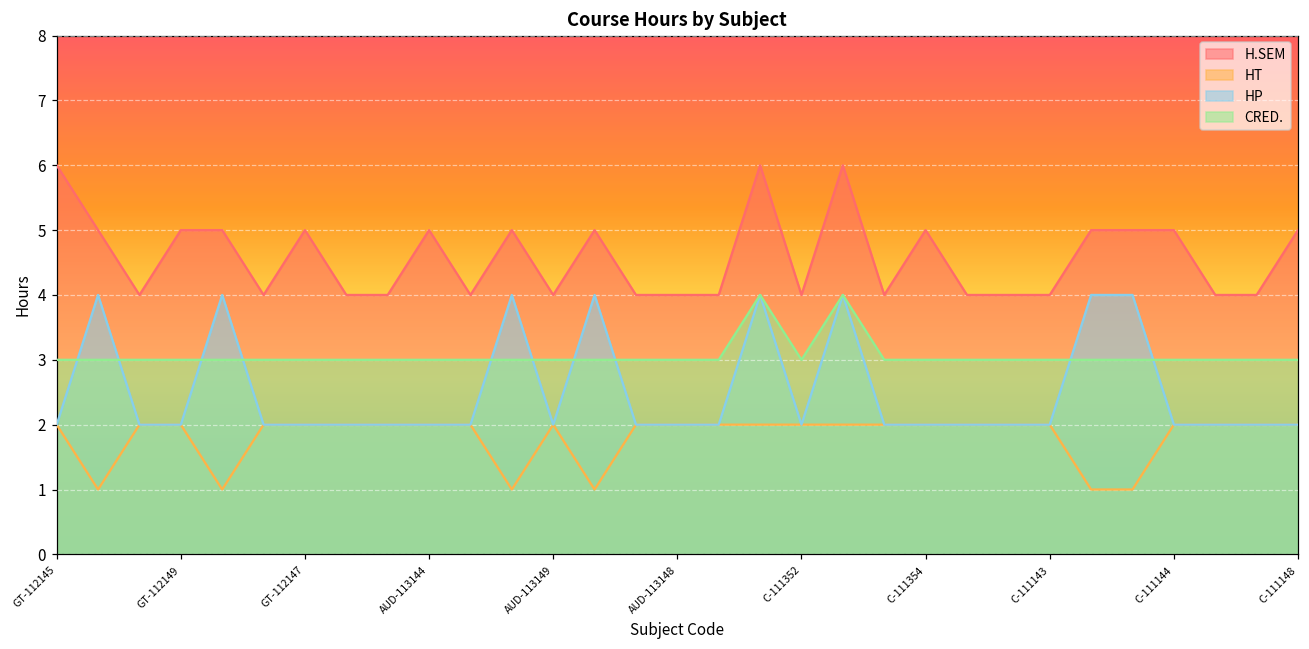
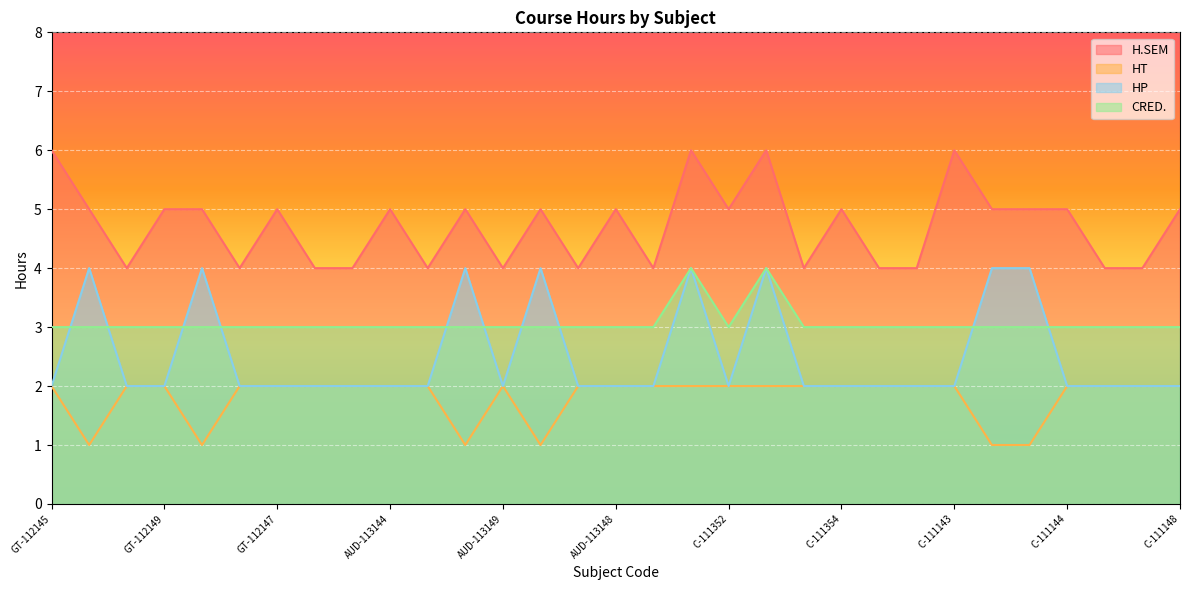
H.SEM, AUD-113148: 4 -> 5
H.SEM, C-111352: 4 -> 5
H.SEM, C-111143: 4 -> 6
